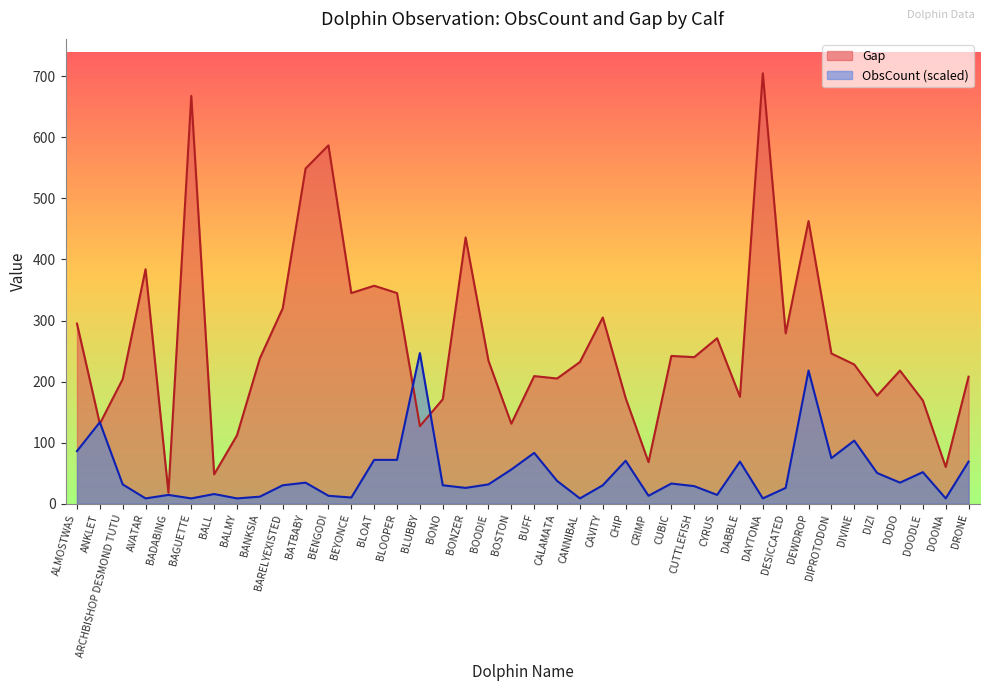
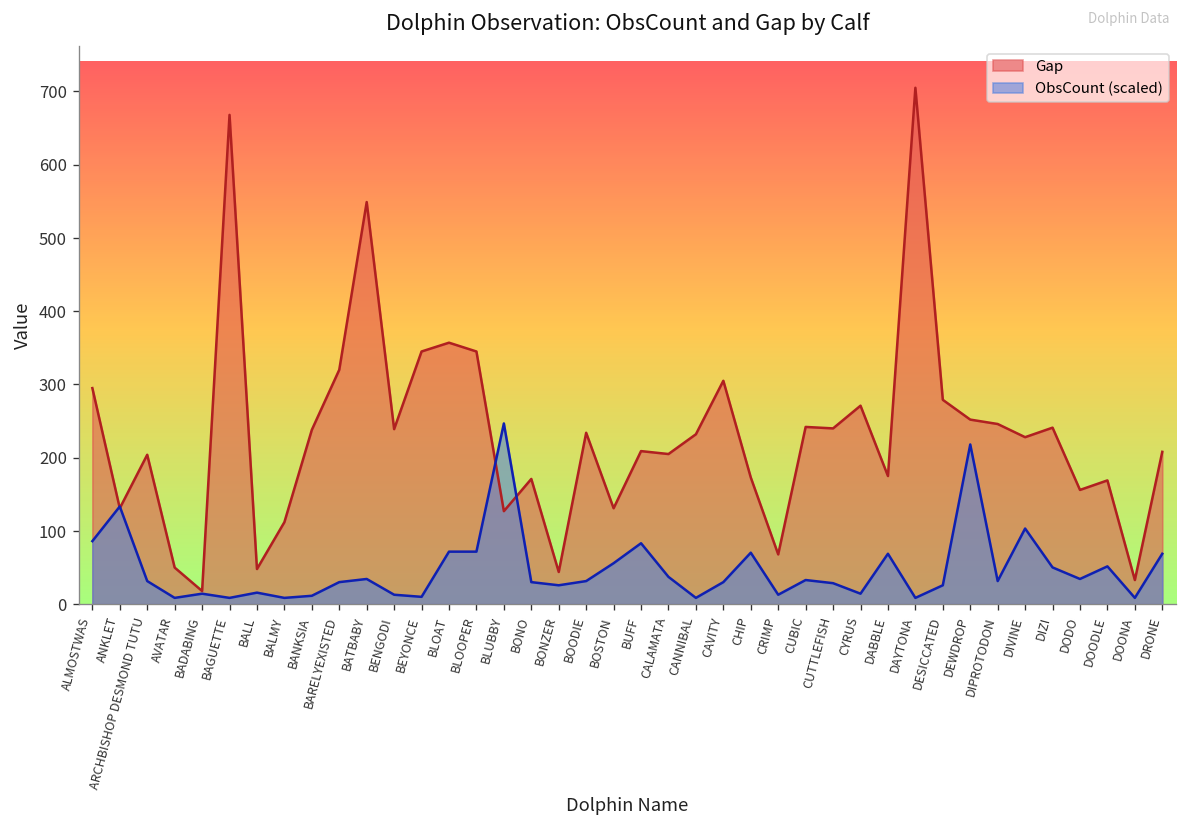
Gap, AVATAR: 380 -> 50
Gap, BENGODI: 590 -> 240
Gap, BONZER: 440 -> 40
Gap, DEWDROP: 460 -> 250
ObsCount (scaled), DIPROTODON: 70 -> 30
Gap, DIZI: 180 -> 240
Gap, DODO: 220 -> 160
Gap, DOONA: 60 -> 30
